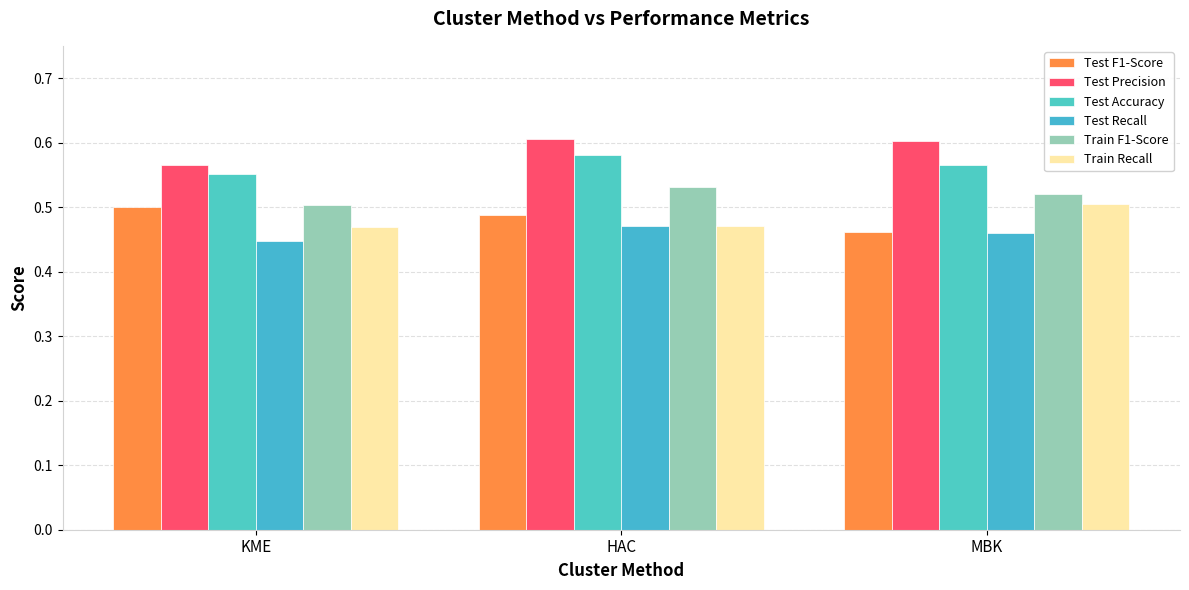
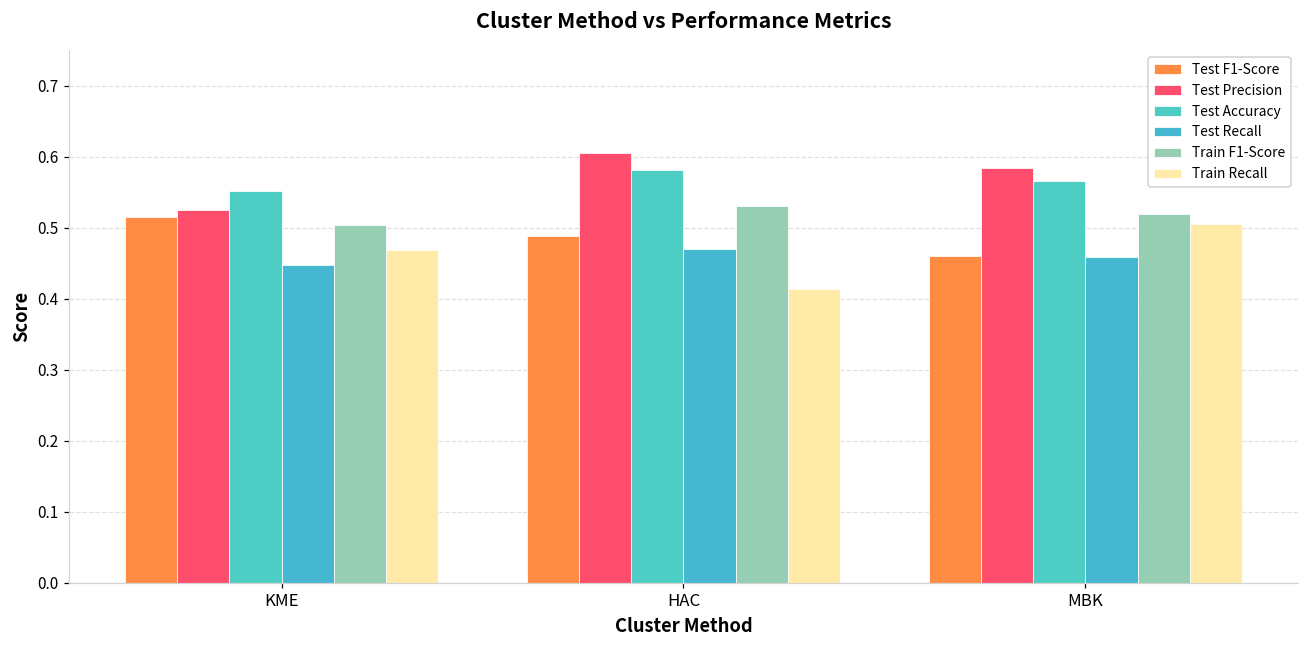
Test F1-Score, KME: 0.50 -> 0.52
Test Precision, KME: 0.57 -> 0.52
Train Recall, HAC: 0.47 -> 0.41
Test Precision, MBK: 0.60 -> 0.58
